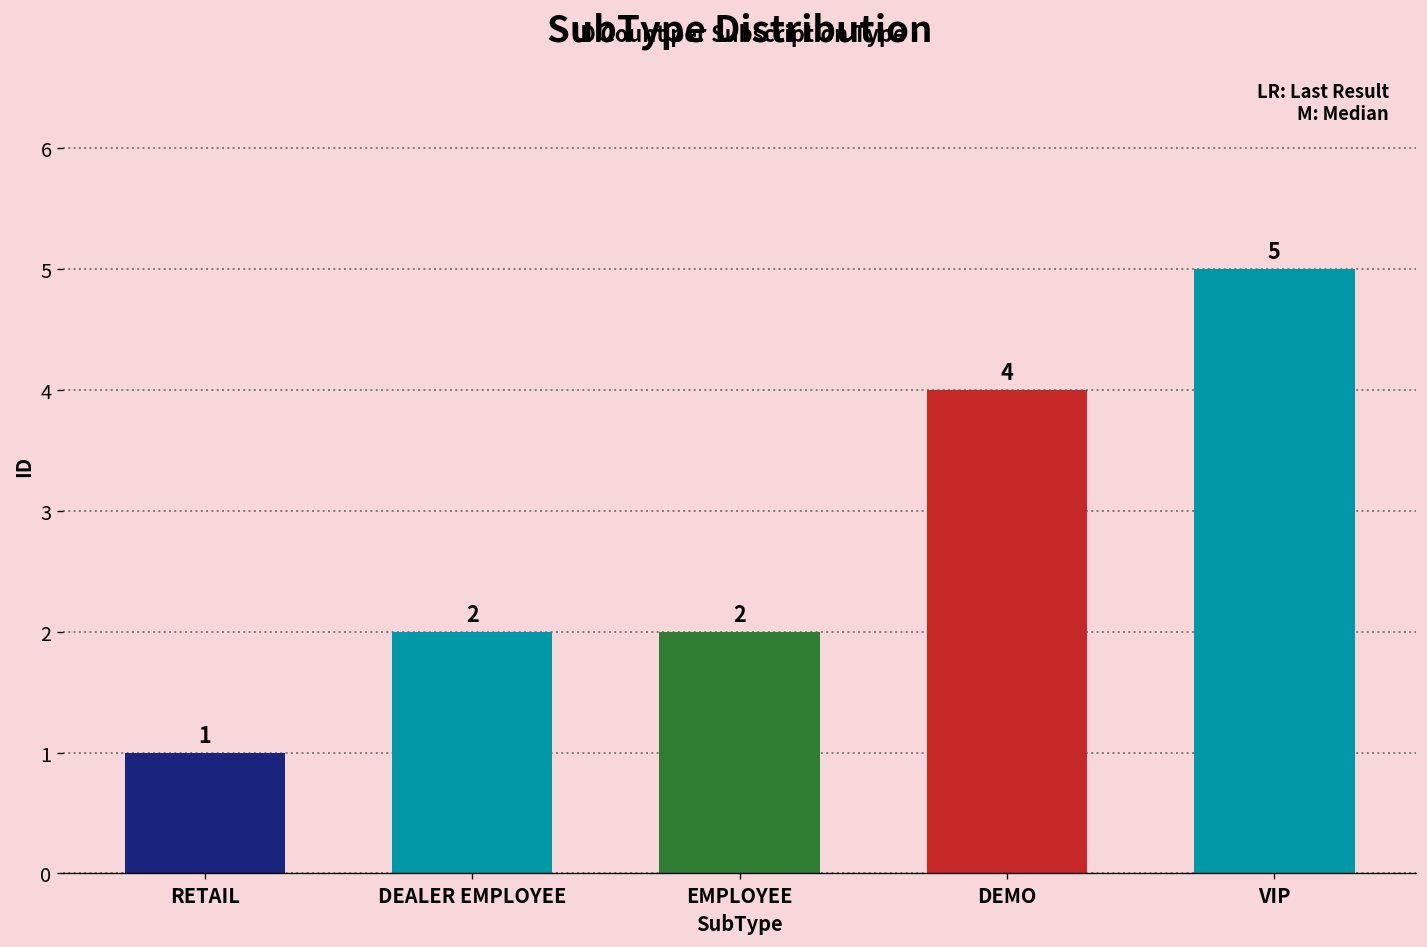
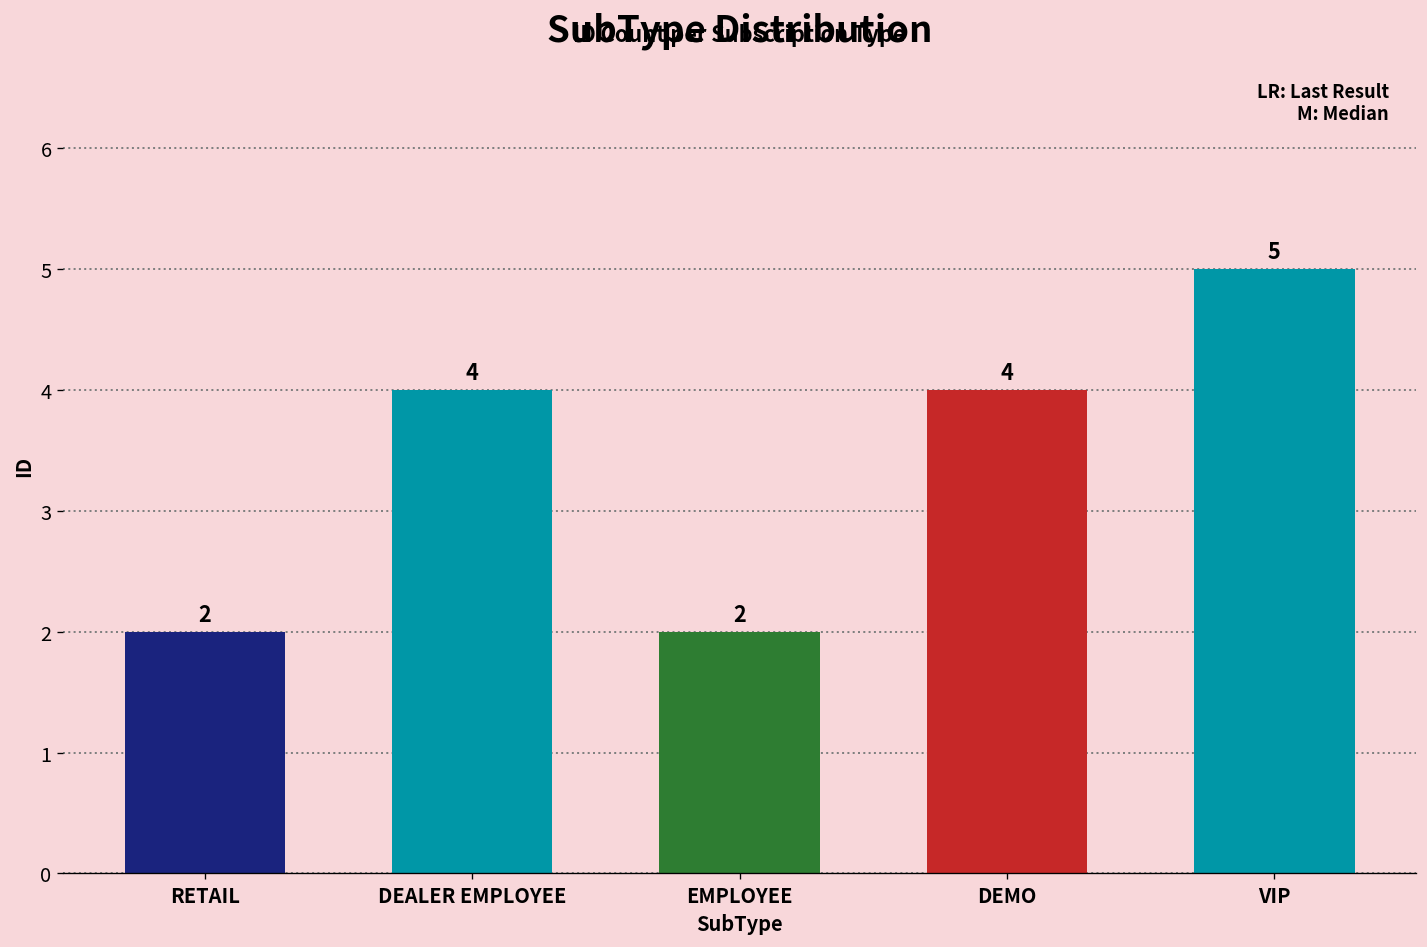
RETAIL: 1 -> 2
DEALER EMPLOYEE: 2 -> 4
